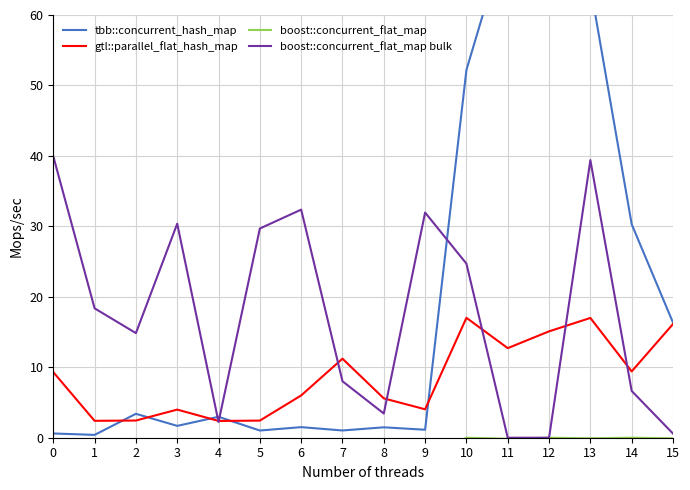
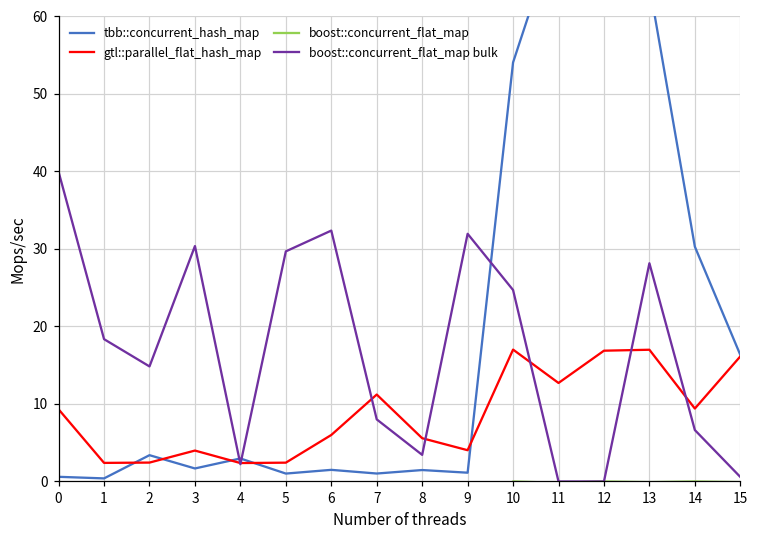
tbb::concurrent_hash_map, 10: 52 -> 54
gtl::parallel_flat_hash_map, 12: 15 -> 17
boost::concurrent_flat_map bulk, 13: 39 -> 28
